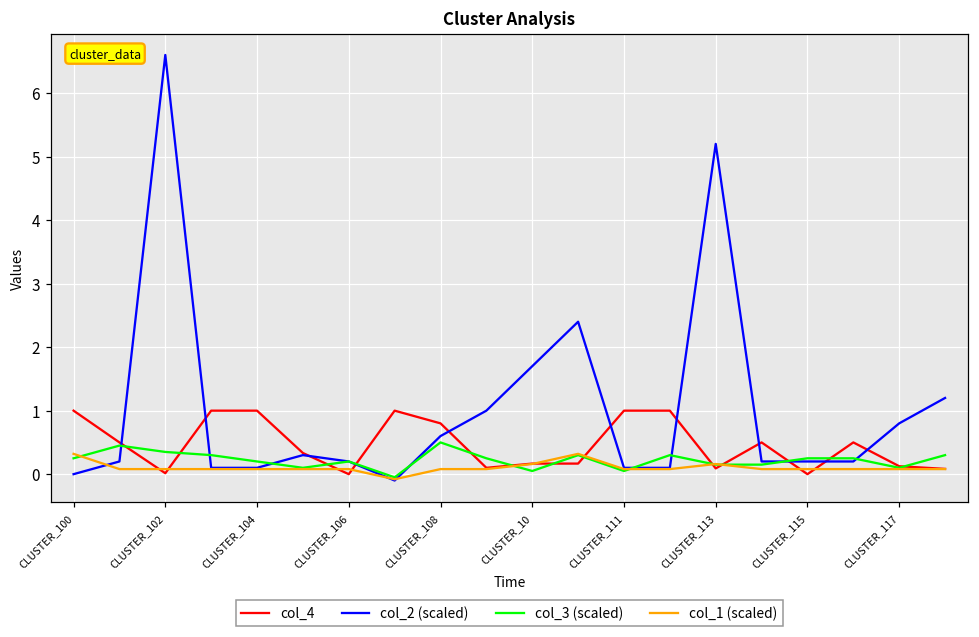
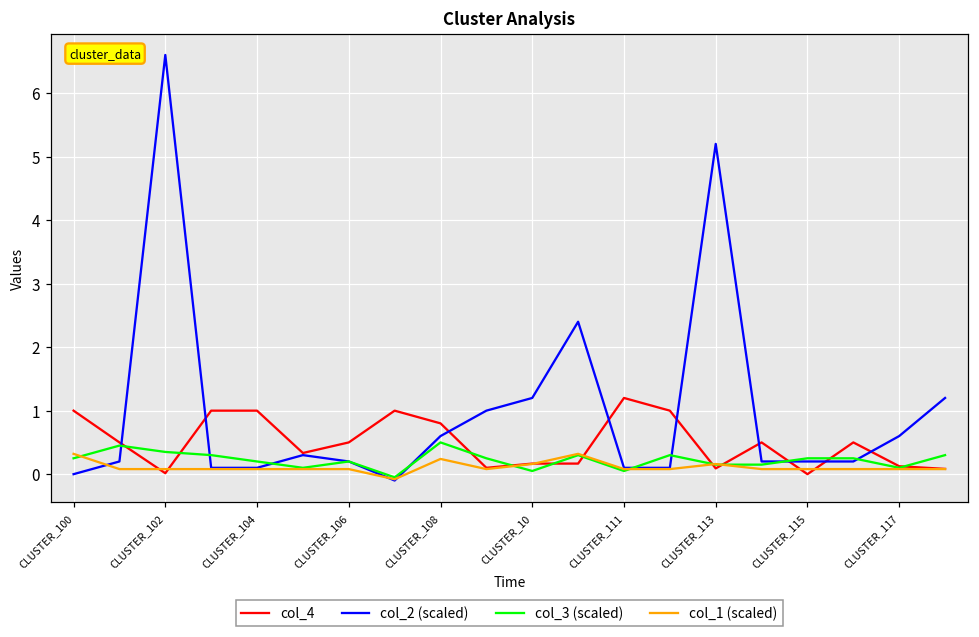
col_4, CLUSTER_106: 0.0 -> 0.5
col_1 (scaled), CLUSTER_108: 0.1 -> 0.2
col_2 (scaled), CLUSTER_10: 1.7 -> 1.2
col_4, CLUSTER_111: 1.0 -> 1.2
col_2 (scaled), CLUSTER_117: 0.8 -> 0.6
